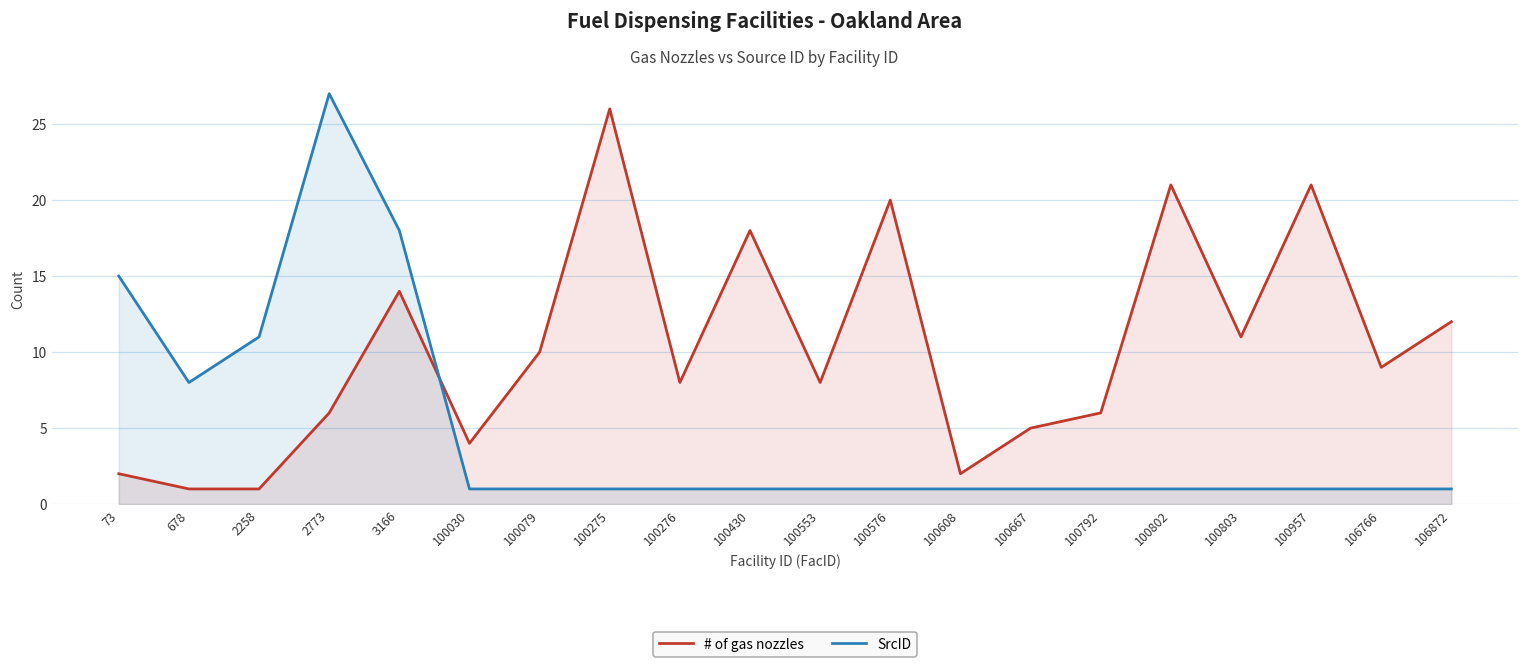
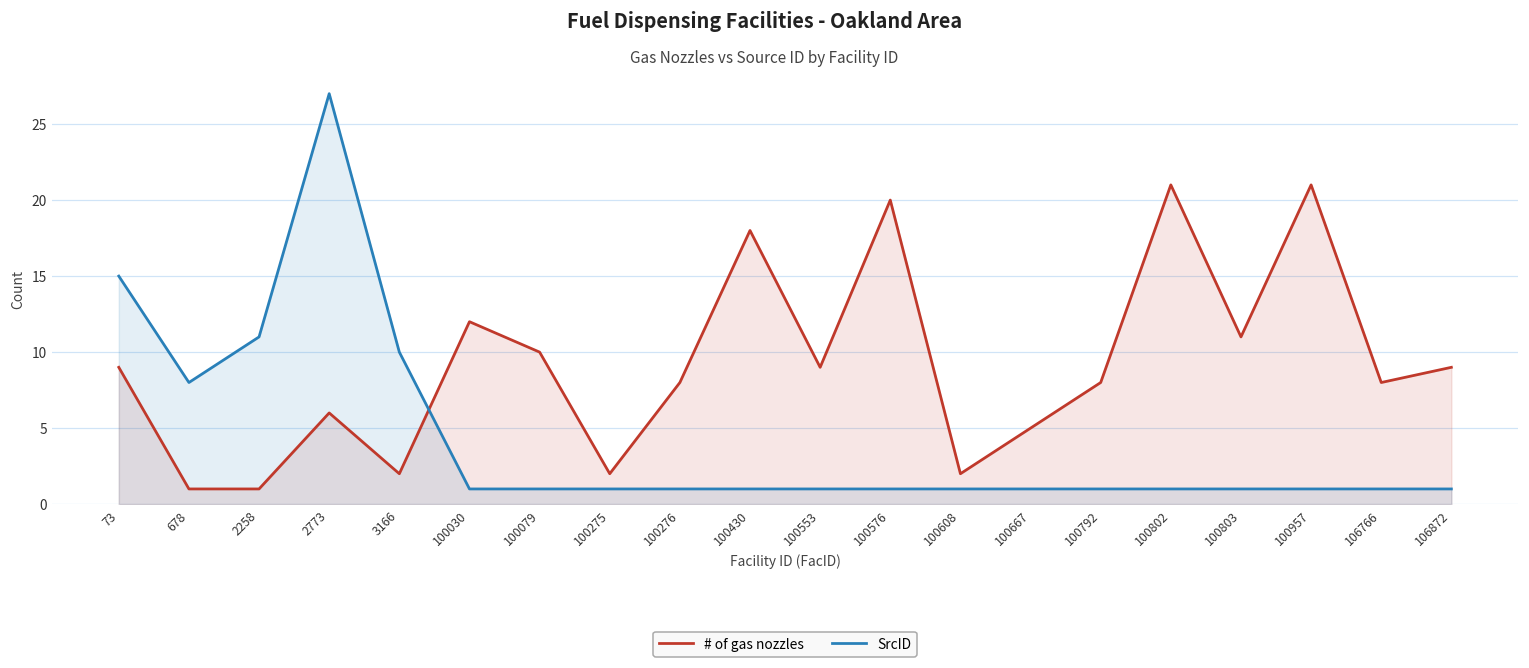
# of gas nozzles, 73: 2 -> 9
# of gas nozzles, 3166: 14 -> 2
SrcID, 3166: 18 -> 10
# of gas nozzles, 100030: 4 -> 12
# of gas nozzles, 100275: 26 -> 2
# of gas nozzles, 100553: 8 -> 9
# of gas nozzles, 100792: 6 -> 8
# of gas nozzles, 106766: 9 -> 8
# of gas nozzles, 106872: 12 -> 9
